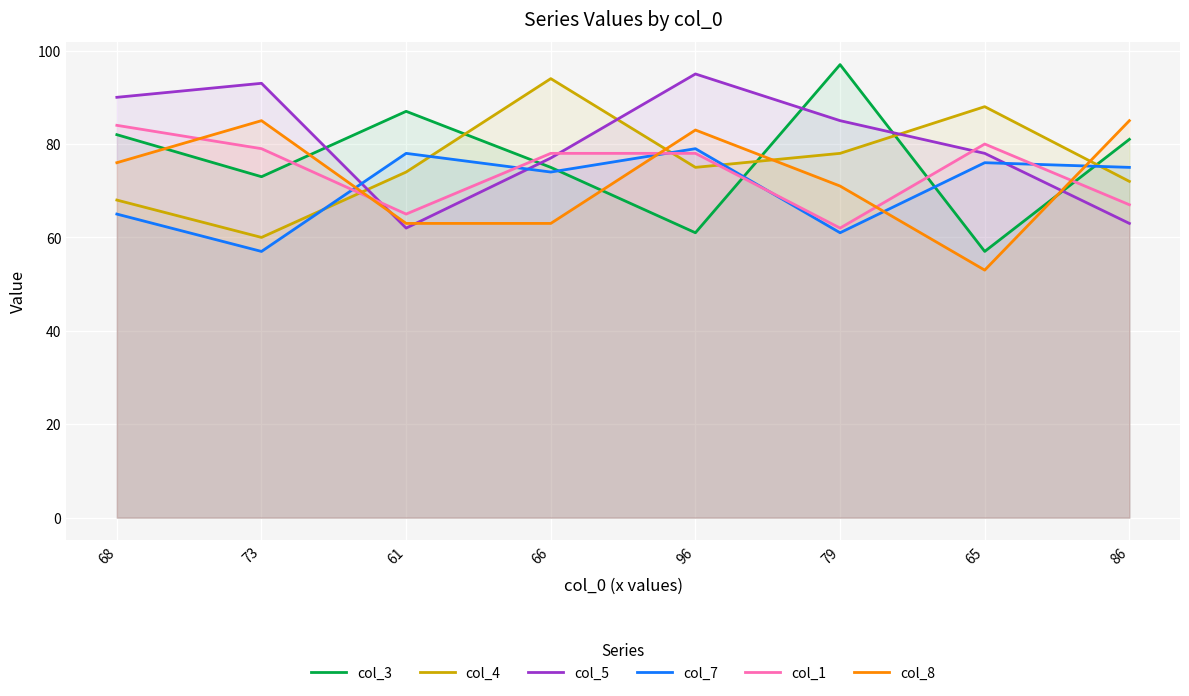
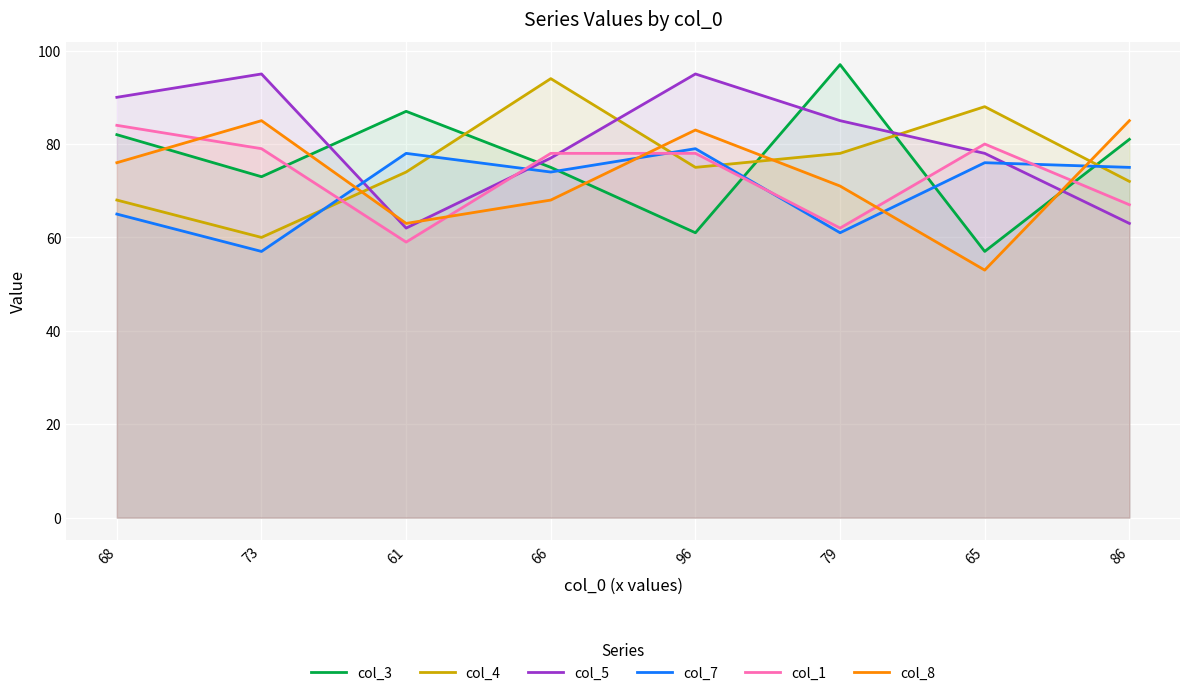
col_5, 73: 93 -> 95
col_1, 61: 65 -> 59
col_8, 66: 63 -> 68
